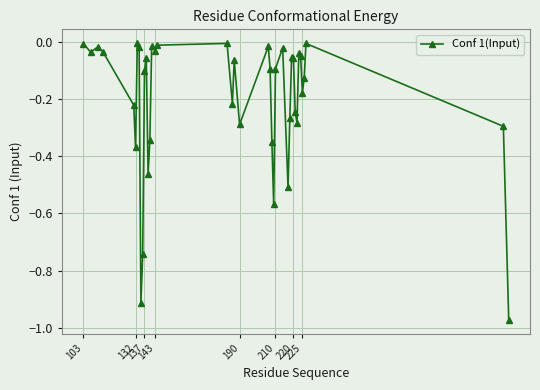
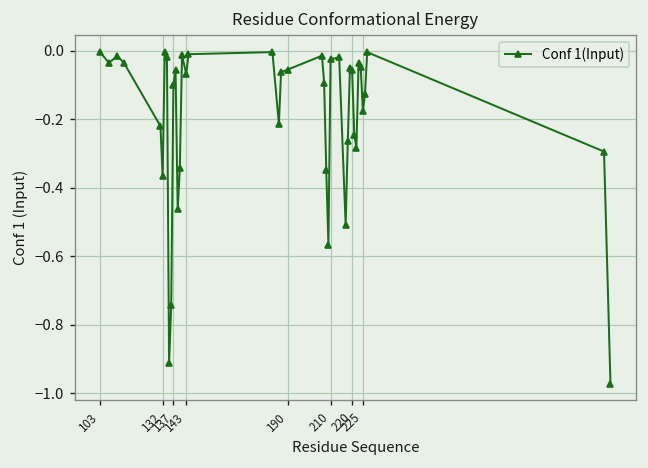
143: -0.03 -> -0.07
190: -0.29 -> -0.06
210: -0.09 -> -0.02
